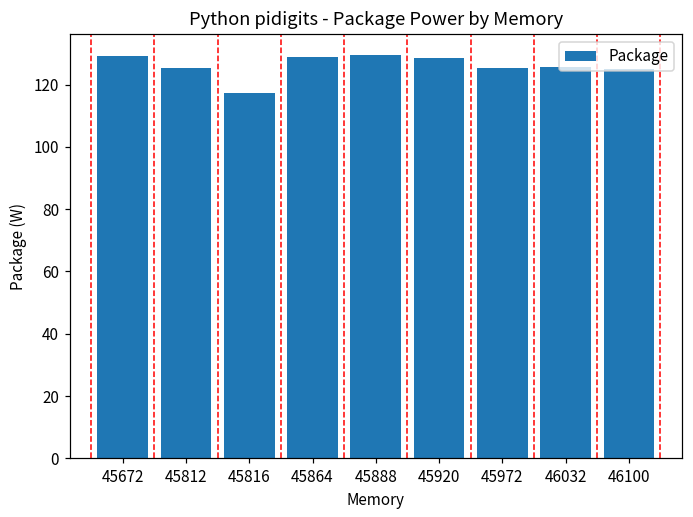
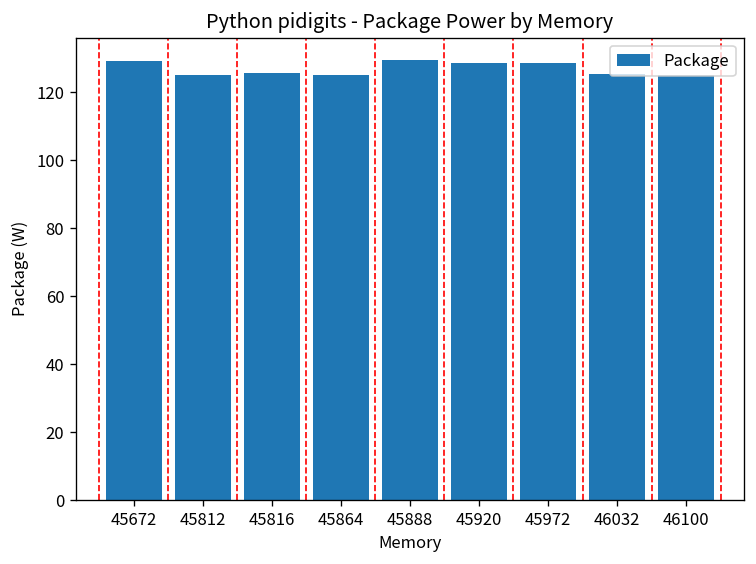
45816: 117 -> 126
45864: 129 -> 125
45972: 125 -> 129
